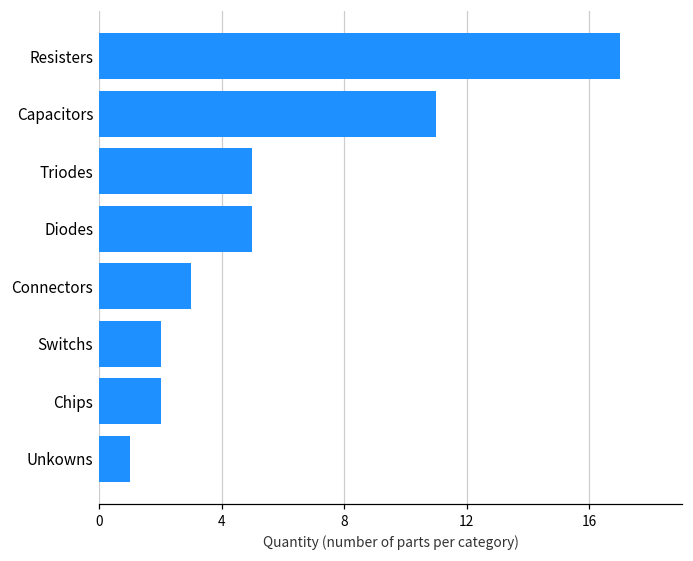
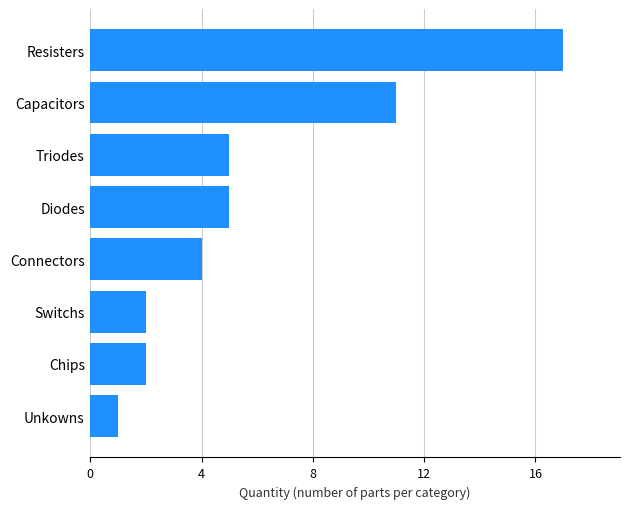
Connectors: 3 -> 4
